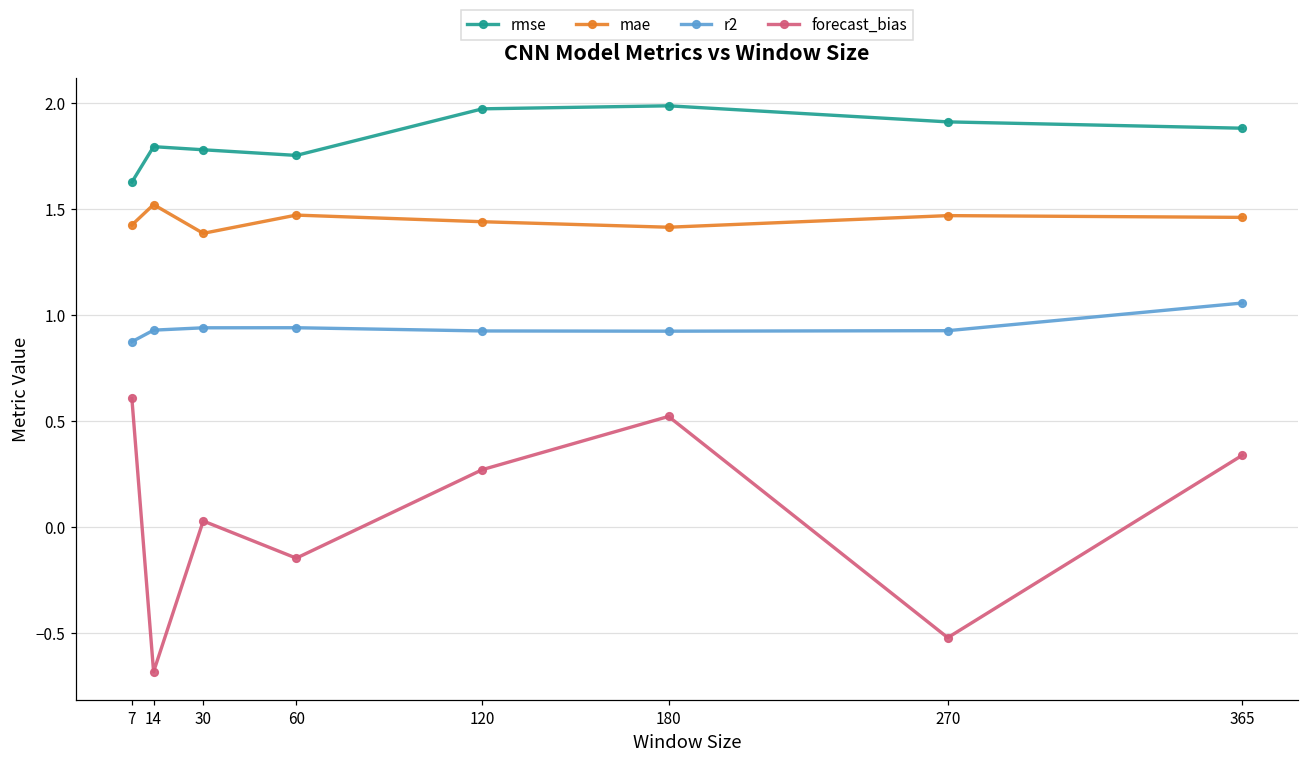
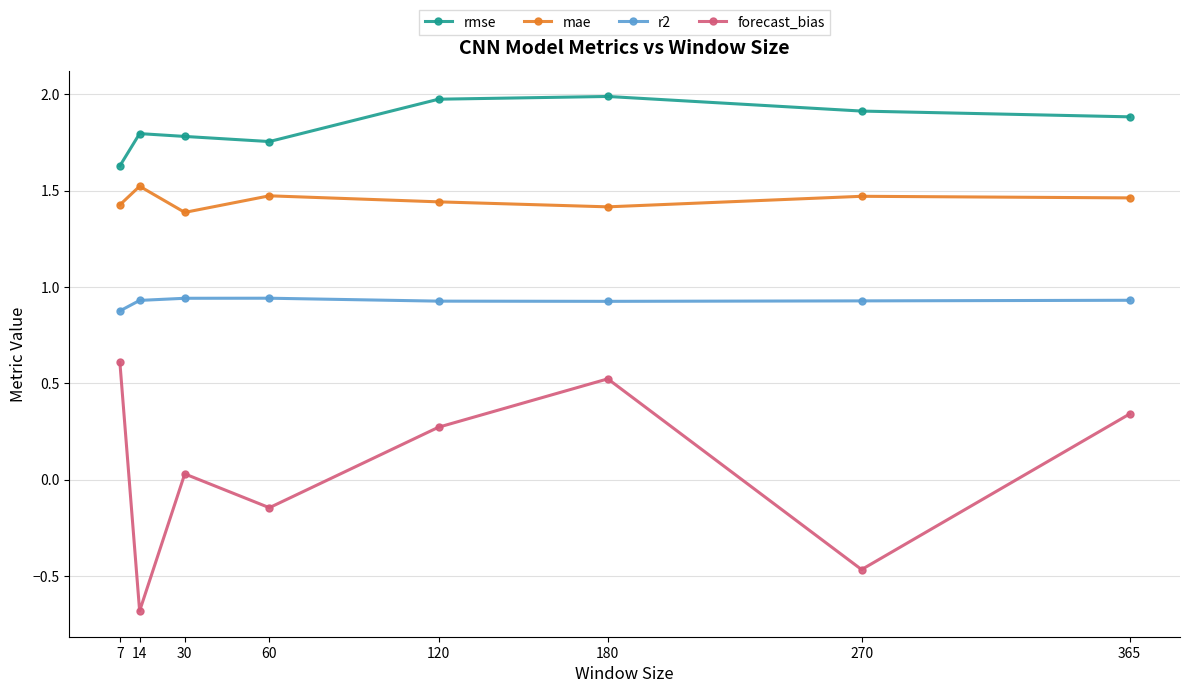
forecast_bias, 270: -0.52 -> -0.47
r2, 365: 1.06 -> 0.93
